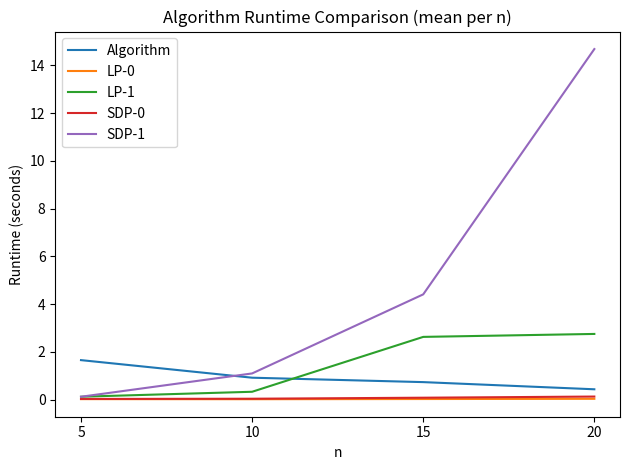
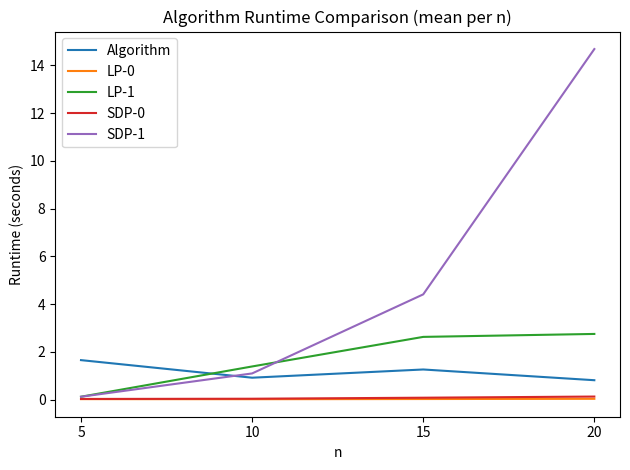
LP-1, 10: 0.3 -> 1.4
Algorithm, 15: 0.7 -> 1.3
Algorithm, 20: 0.4 -> 0.8
